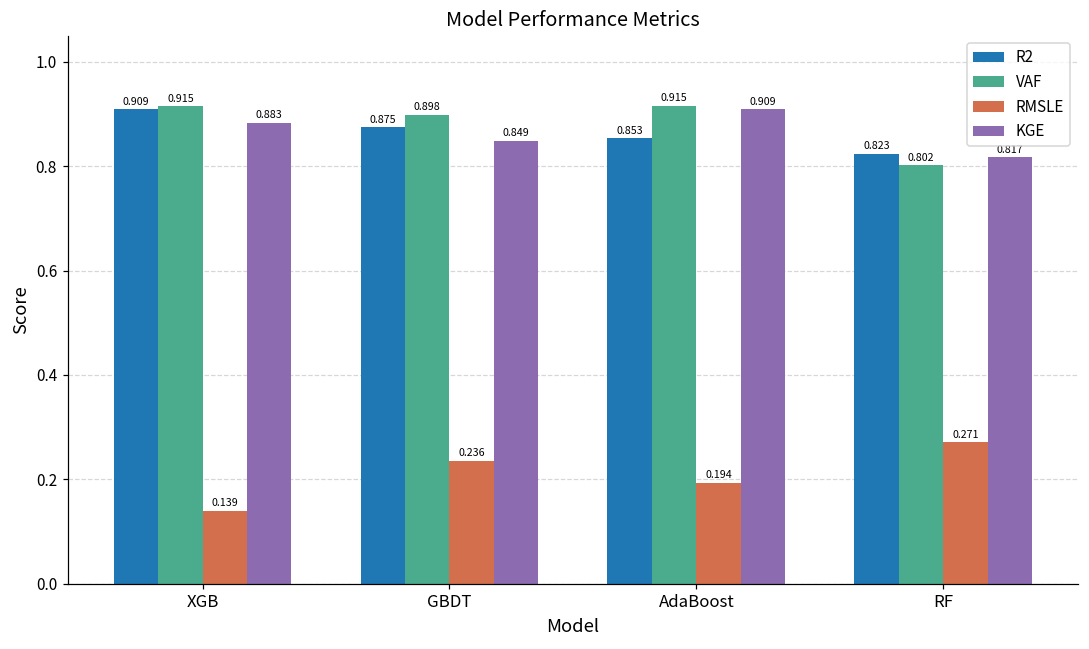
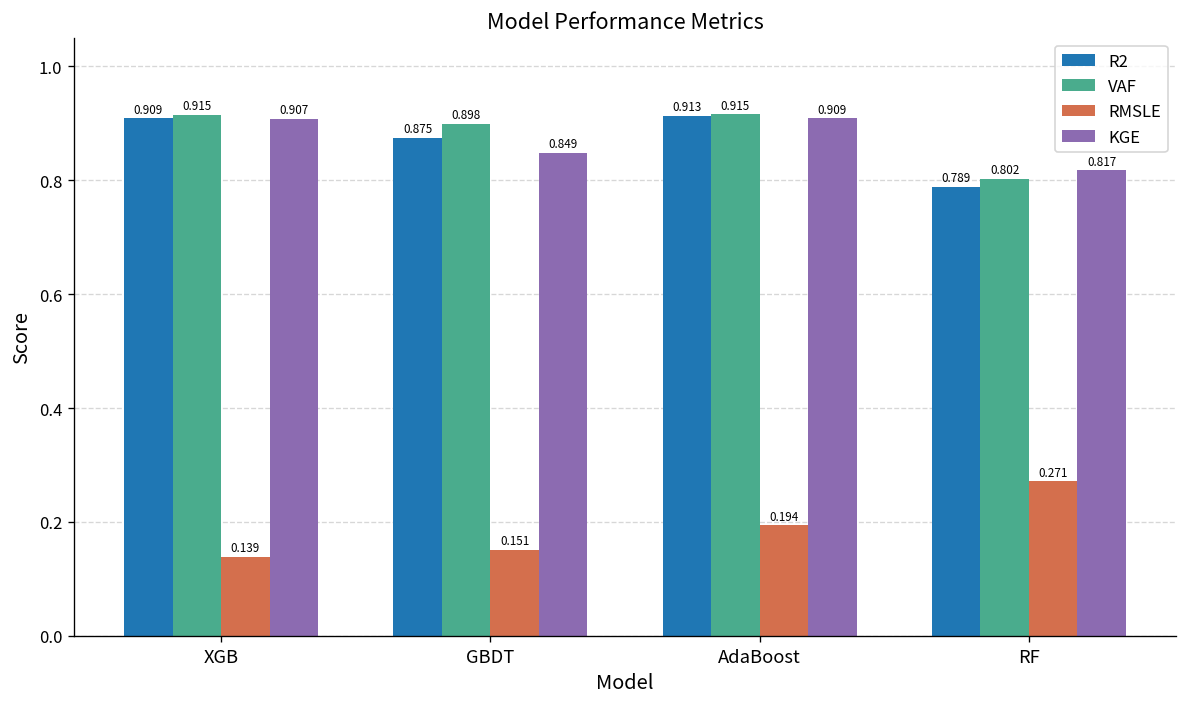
KGE, XGB: 0.883 -> 0.907
RMSLE, GBDT: 0.236 -> 0.151
R2, AdaBoost: 0.853 -> 0.913
R2, RF: 0.823 -> 0.789
